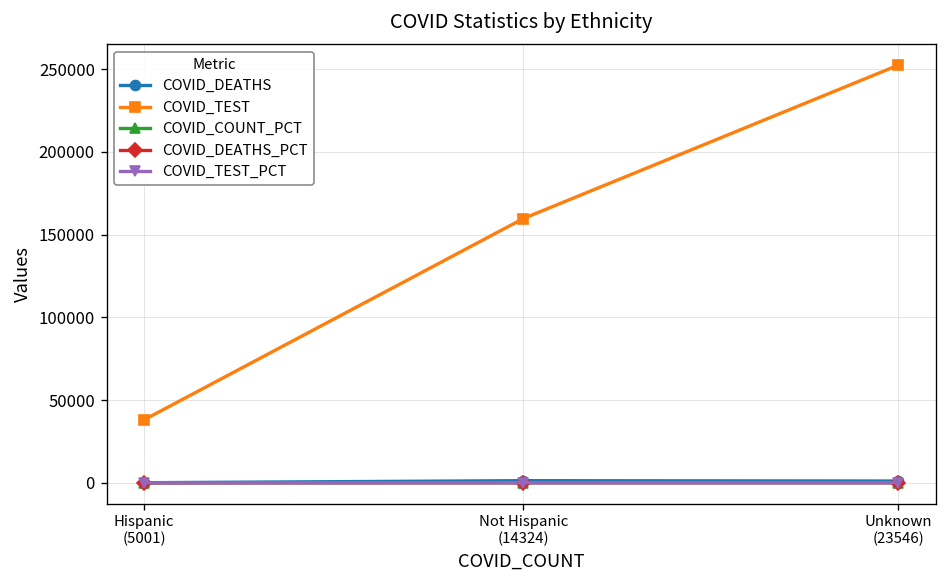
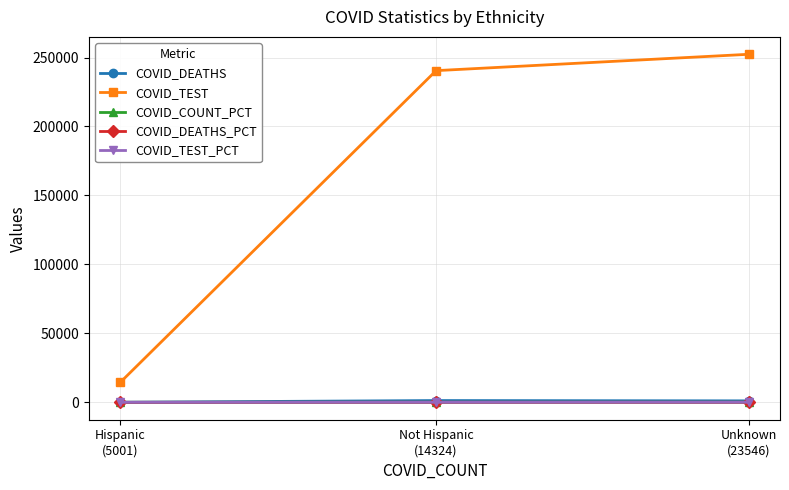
COVID_TEST, Hispanic (5001): 38000 -> 14000
COVID_TEST, Not Hispanic (14324): 160000 -> 240000
